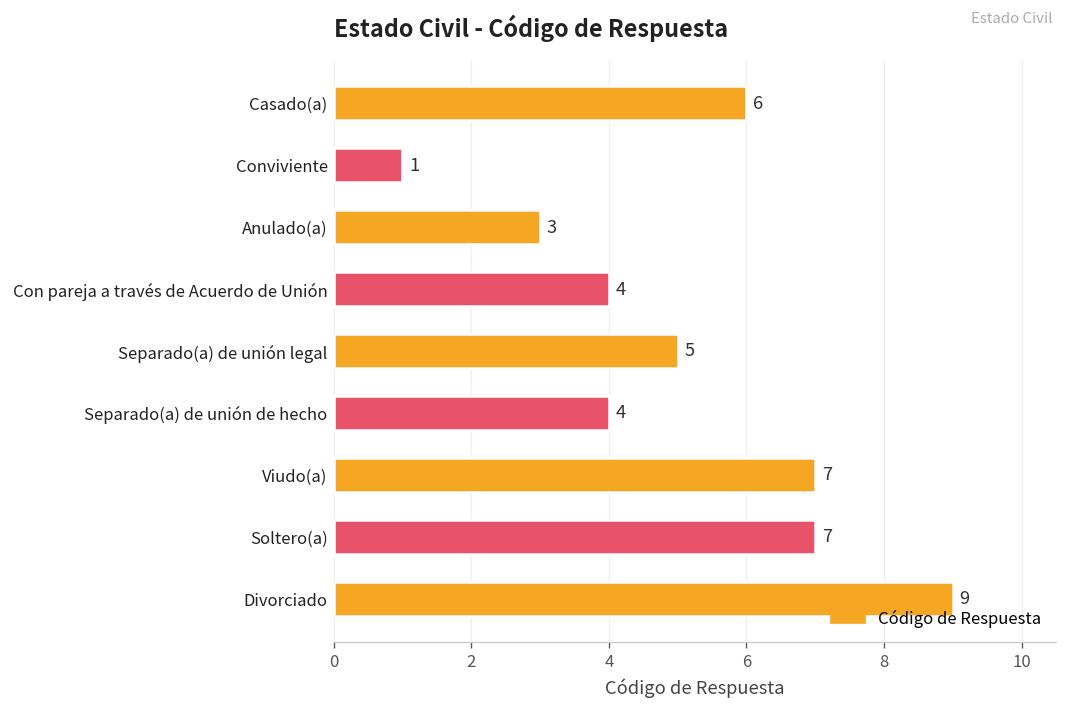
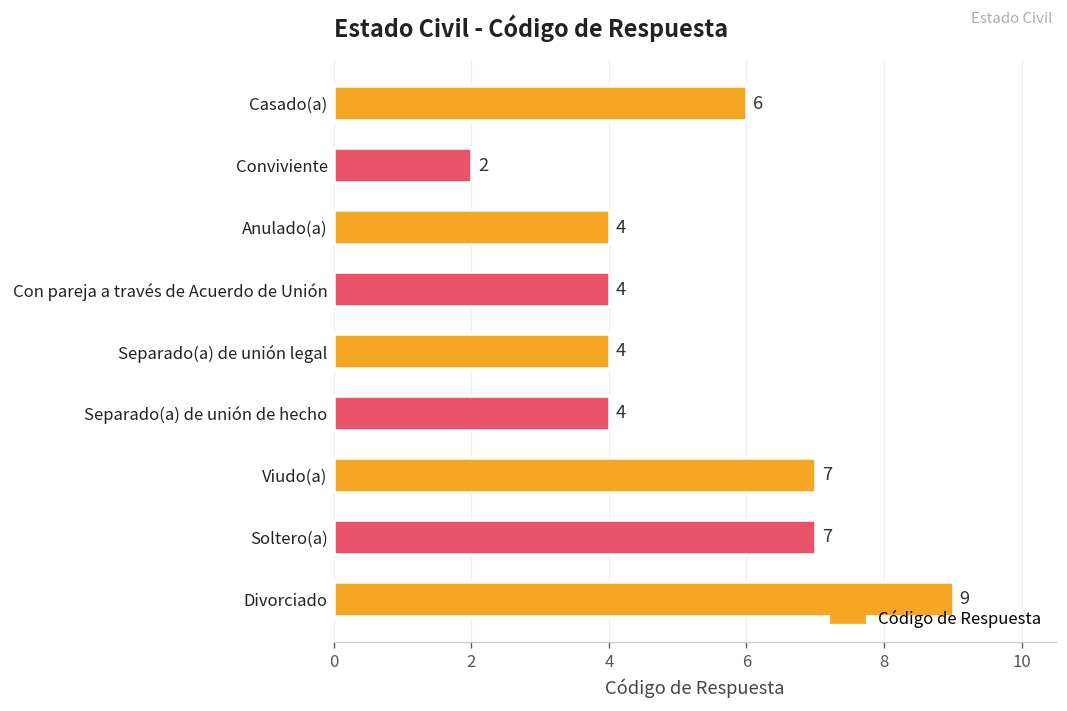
Conviviente: 1 -> 2
Anulado(a): 3 -> 4
Separado(a) de unión legal: 5 -> 4
